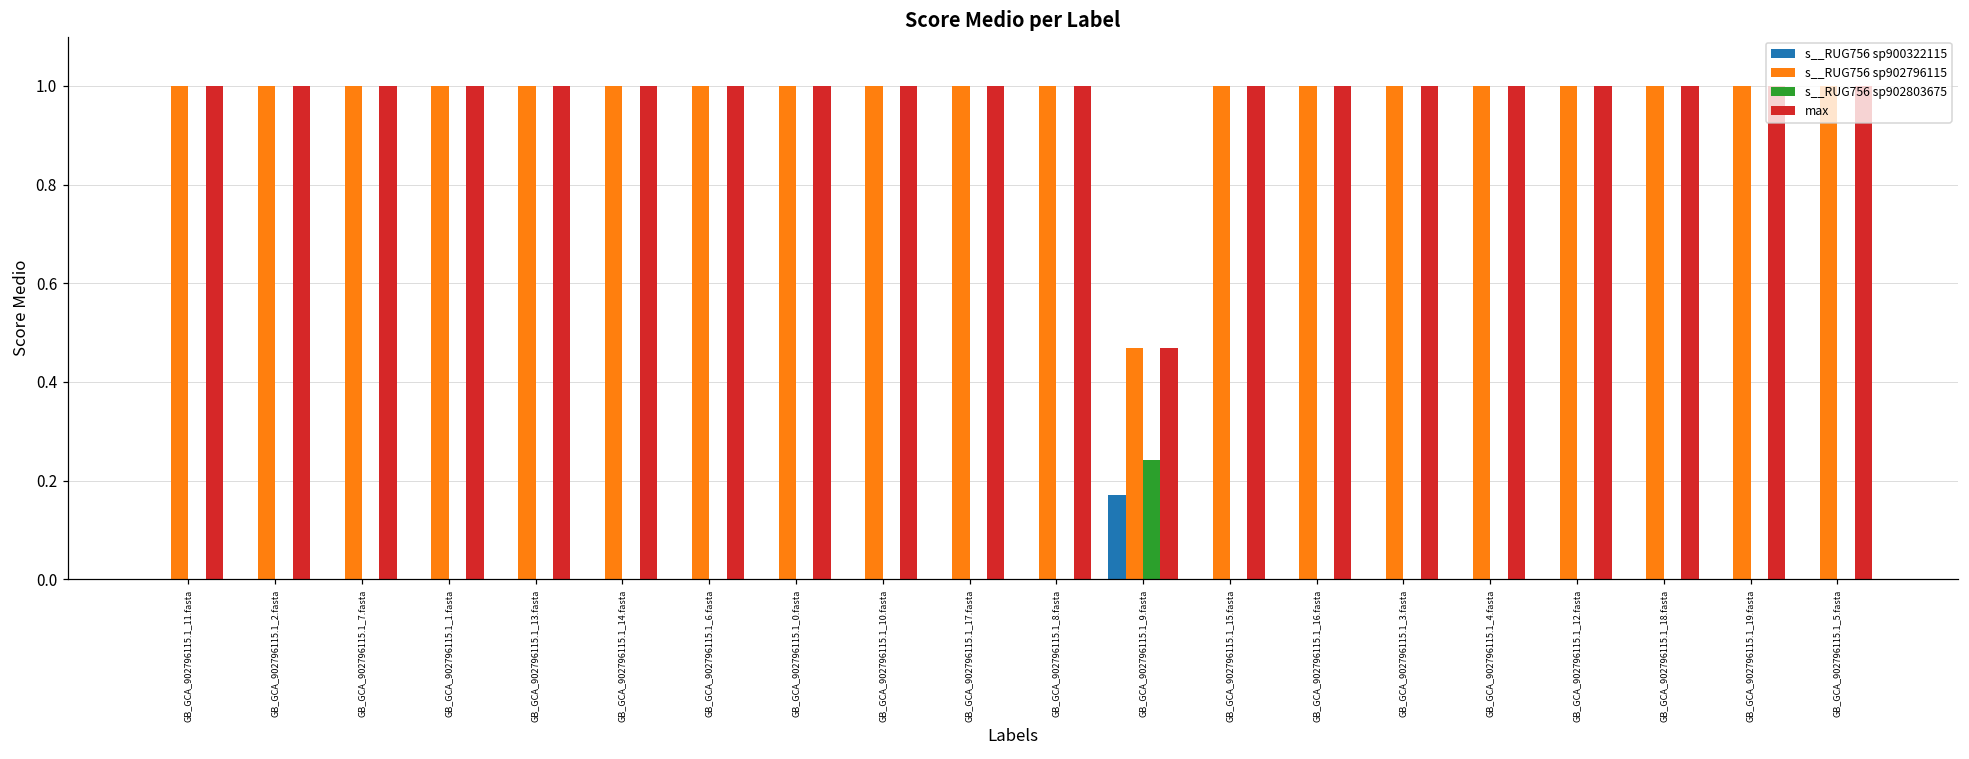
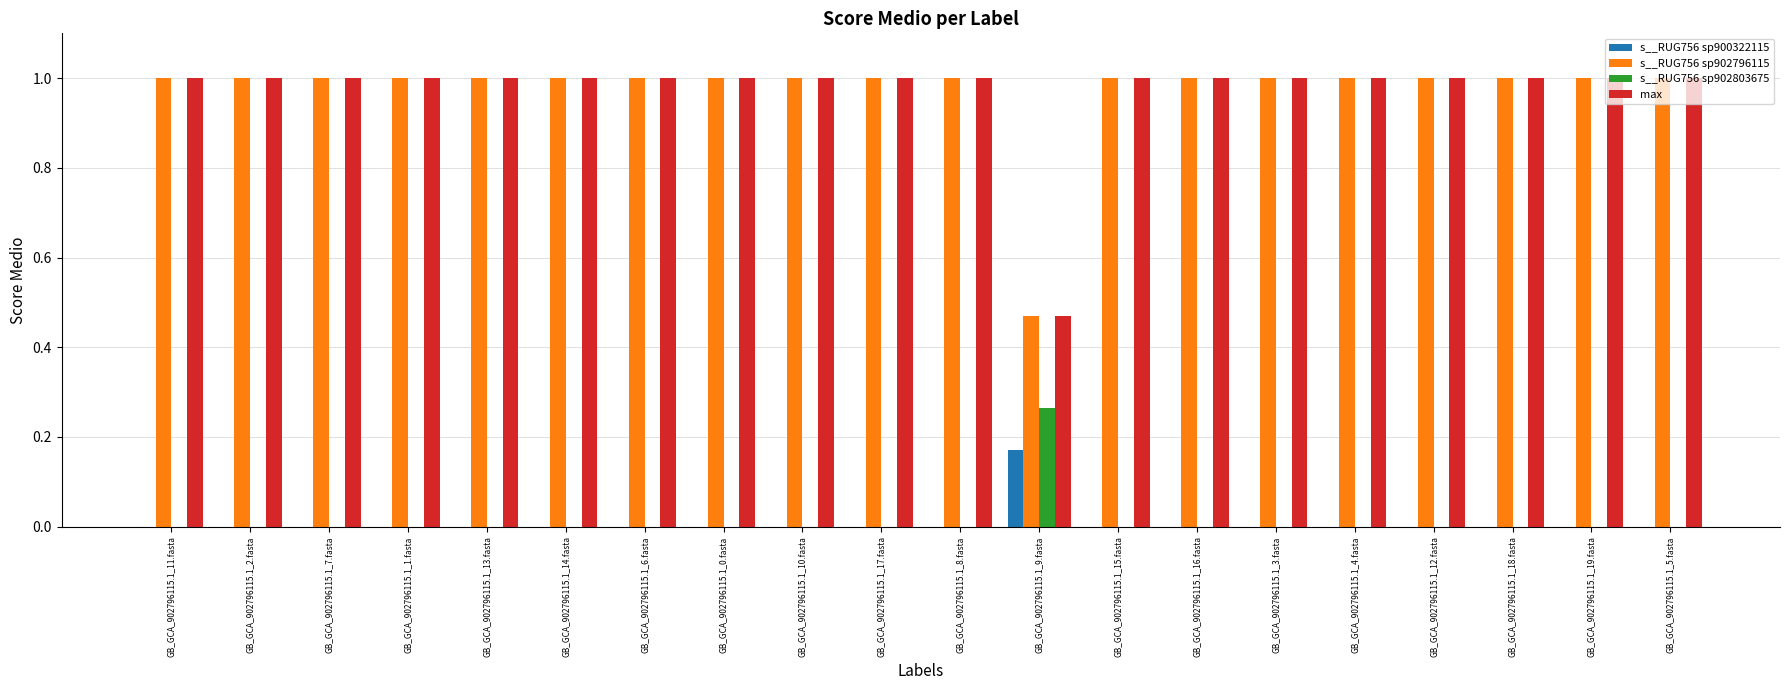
s__RUG756 sp902803675, GB_GCA_902796115.1_9.fasta: 0.24 -> 0.27
